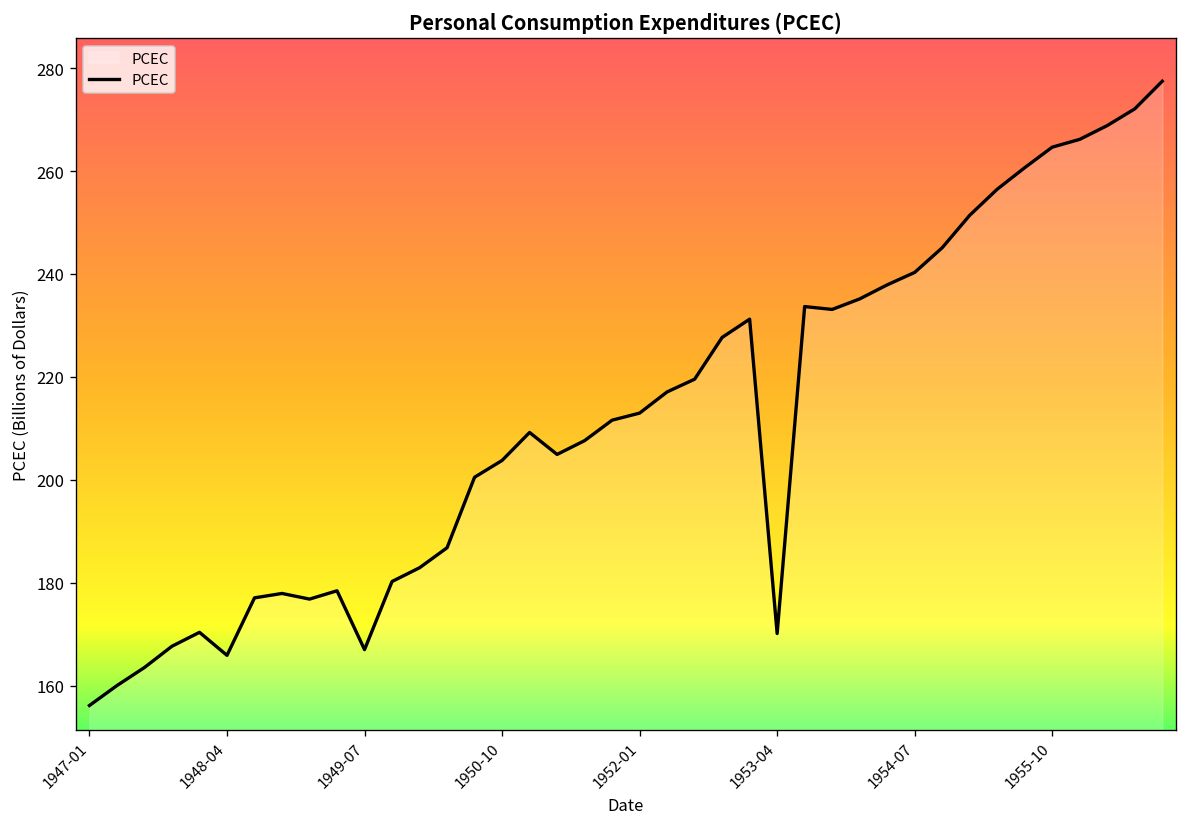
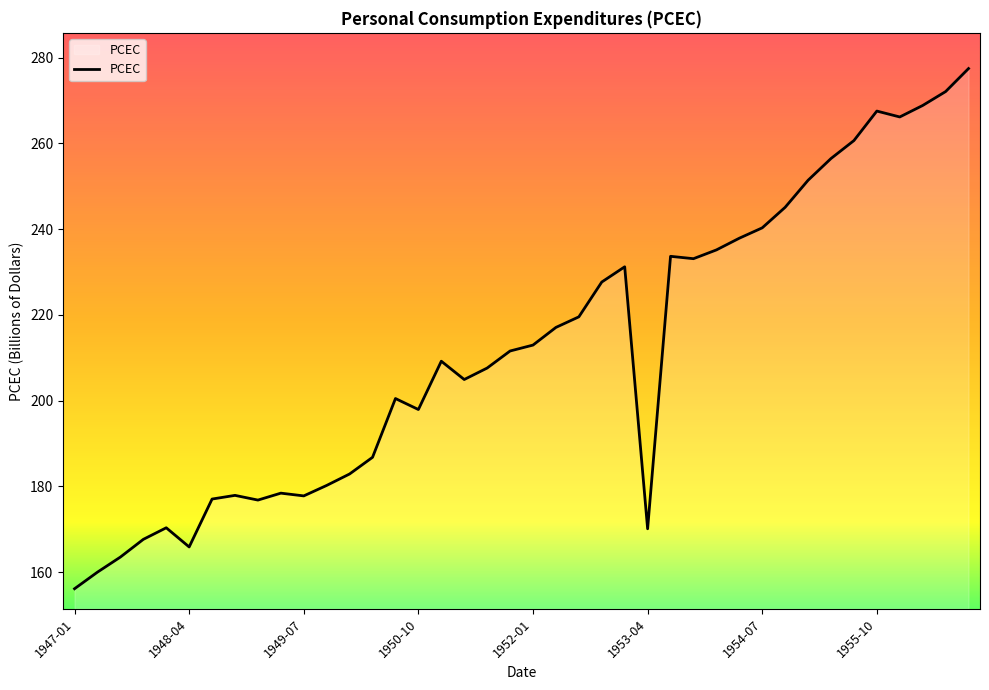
1949-07: 167 -> 178
1950-10: 204 -> 198
1955-10: 265 -> 268
